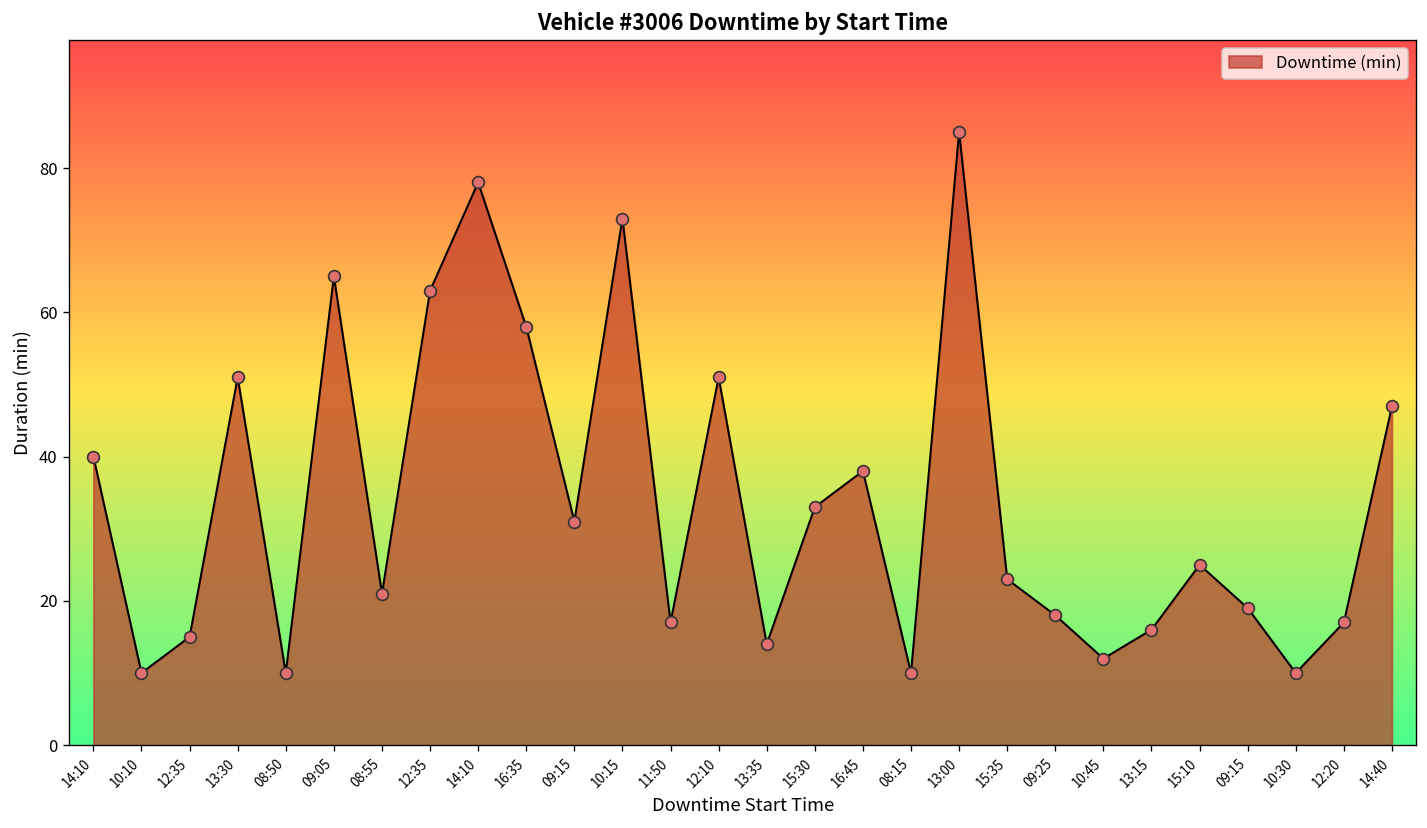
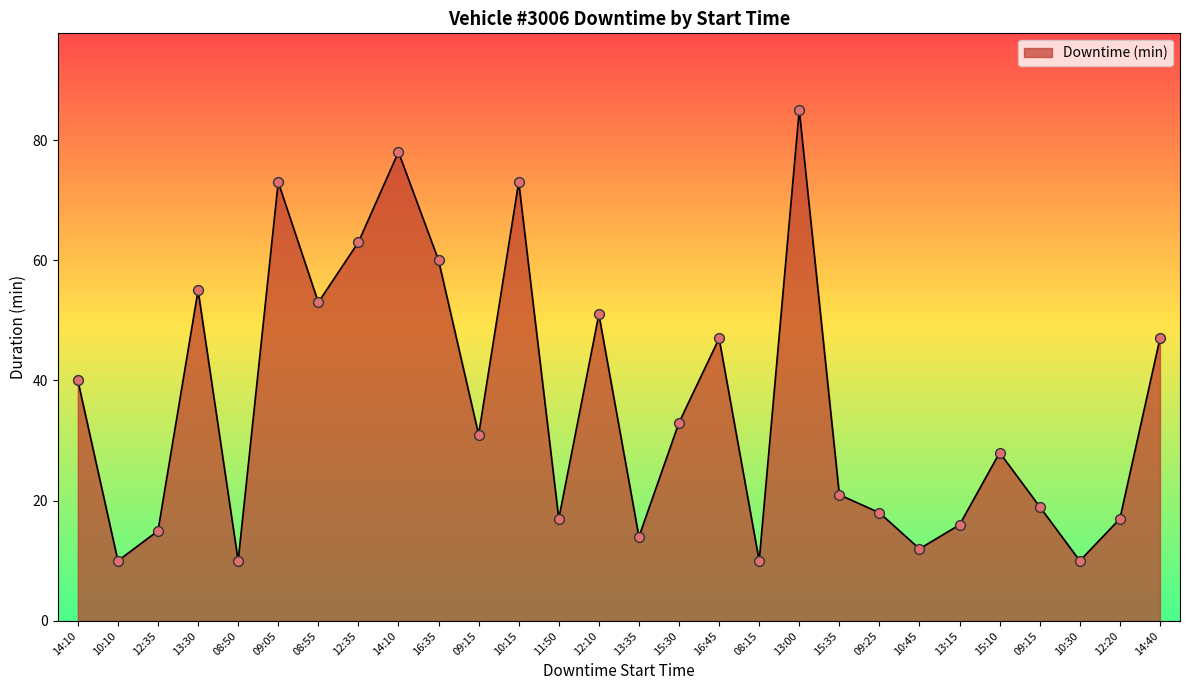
13:30: 51 -> 55
09:05: 65 -> 73
08:55: 21 -> 53
16:35: 58 -> 60
16:45: 38 -> 47
15:35: 23 -> 21
15:10: 25 -> 28
